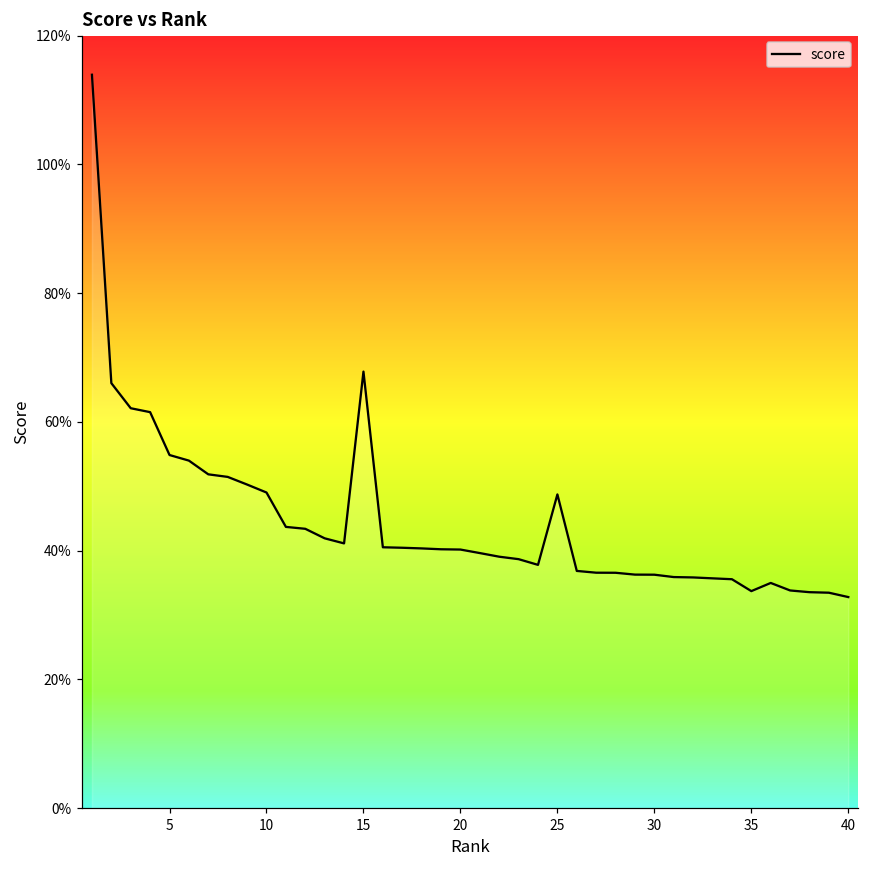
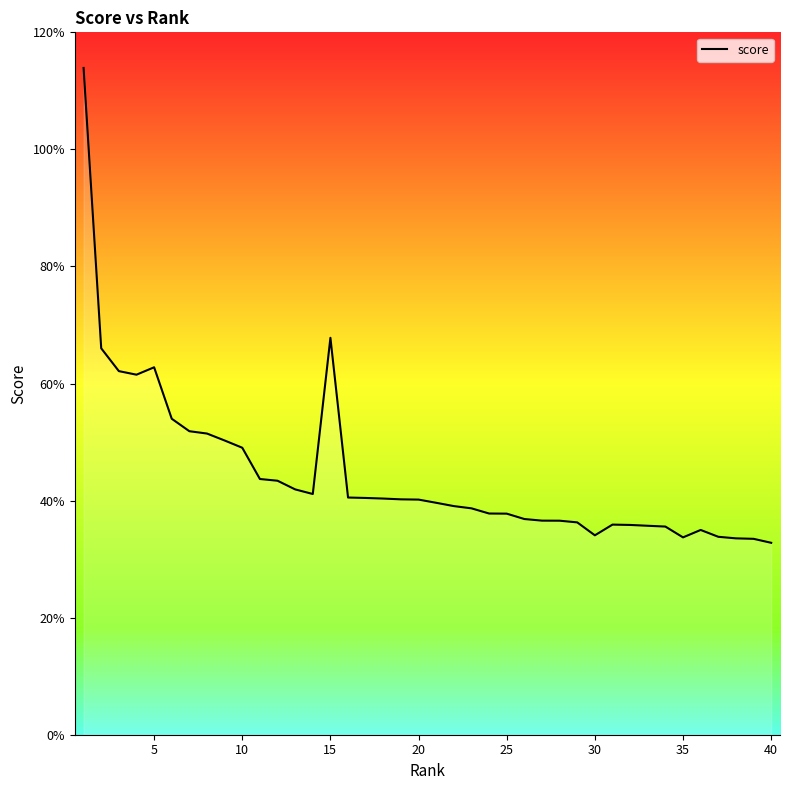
5: 55% -> 63%
25: 49% -> 38%
30: 36% -> 34%
